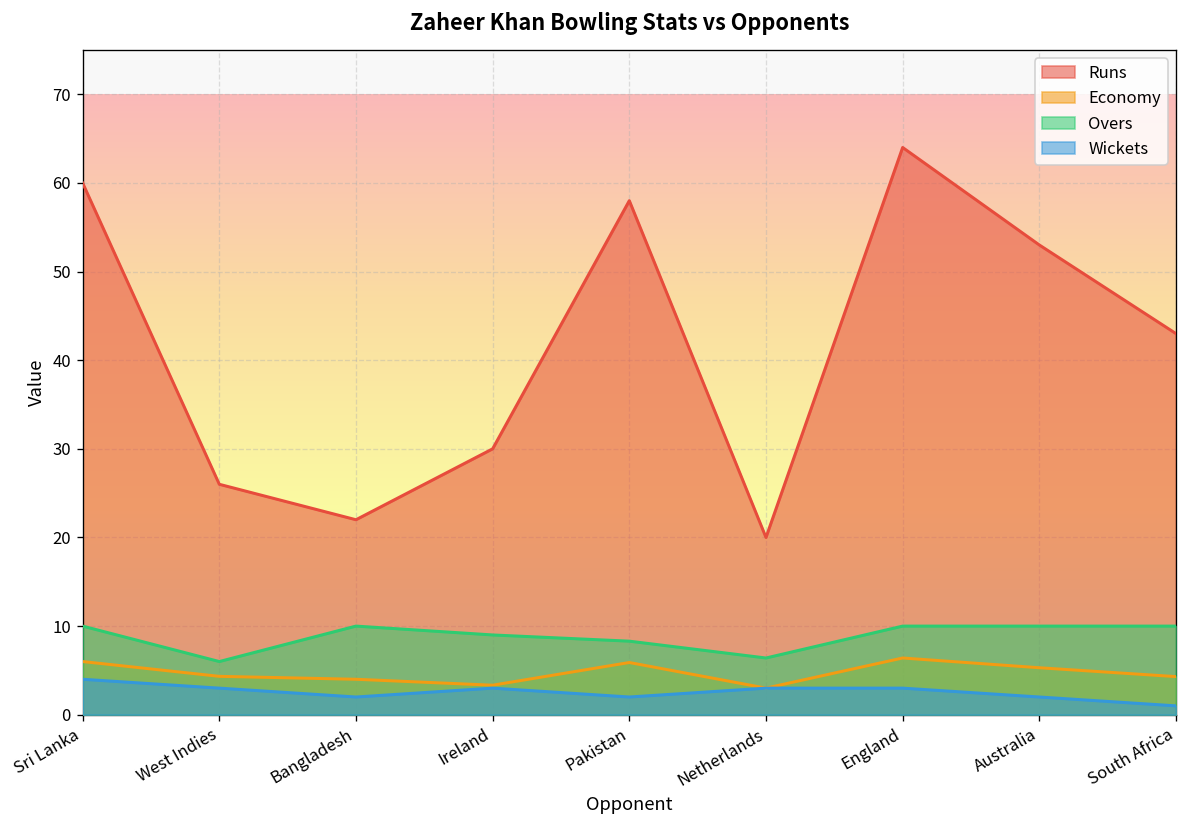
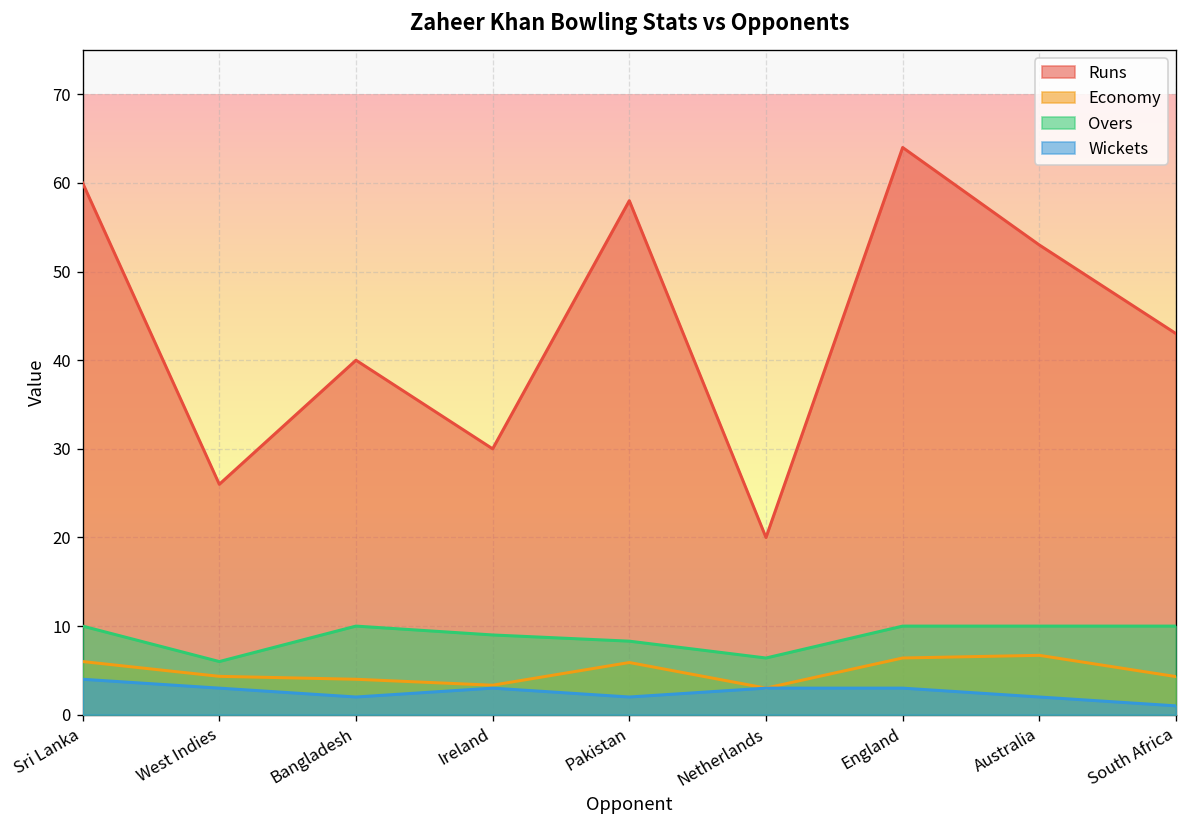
Runs, Bangladesh: 22 -> 40
Economy, Australia: 5 -> 7
